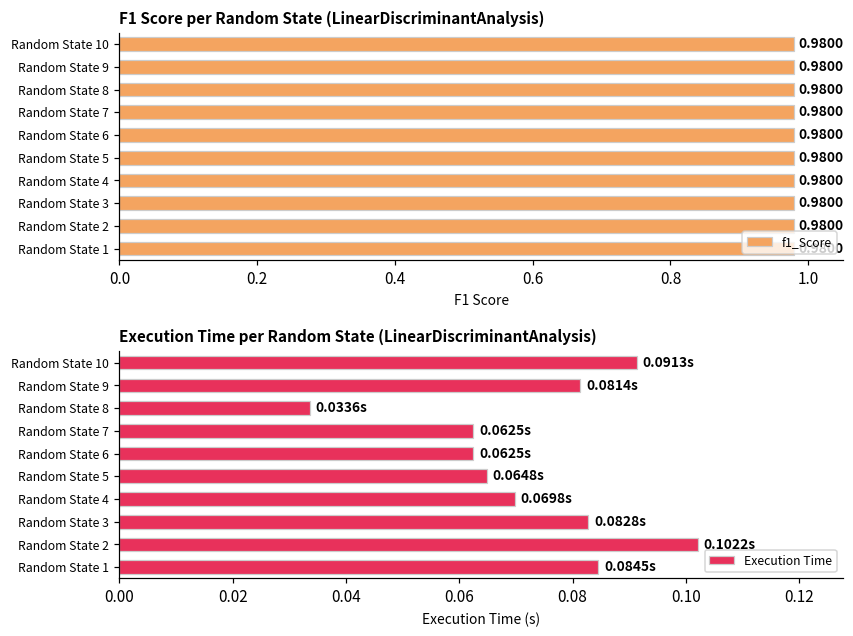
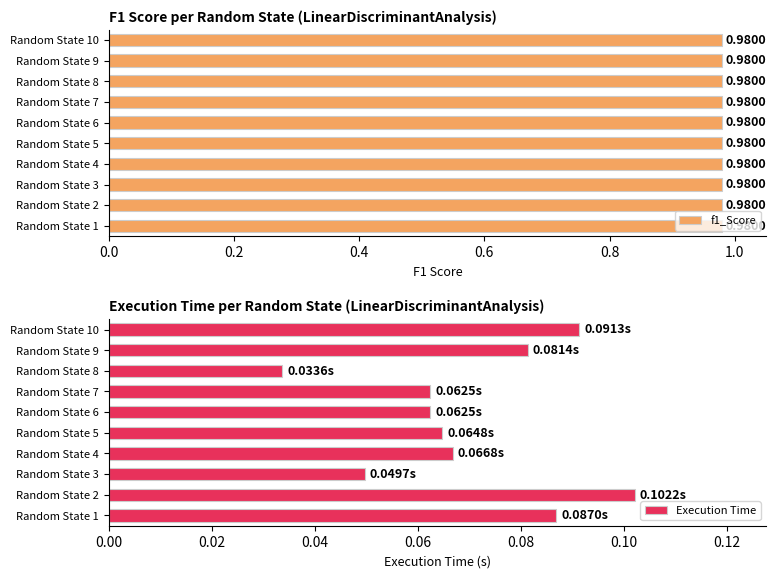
Execution Time per Random State (LinearDiscriminantAnalysis), Random State 4: 0.0698s -> 0.0668s
Execution Time per Random State (LinearDiscriminantAnalysis), Random State 3: 0.0828s -> 0.0497s
Execution Time per Random State (LinearDiscriminantAnalysis), Random State 1: 0.0845s -> 0.0870s
